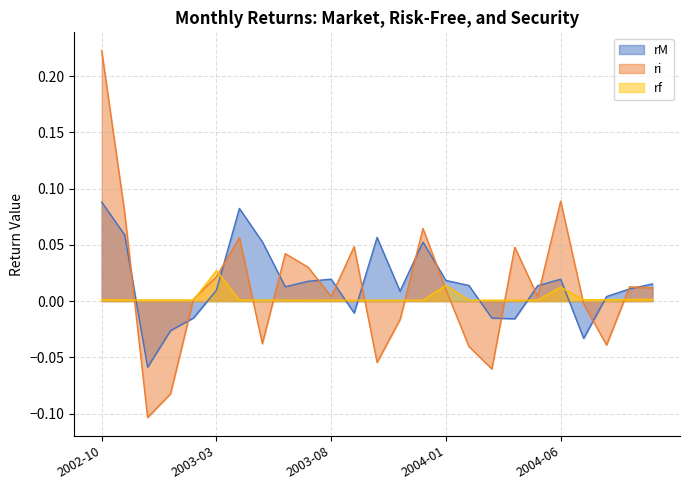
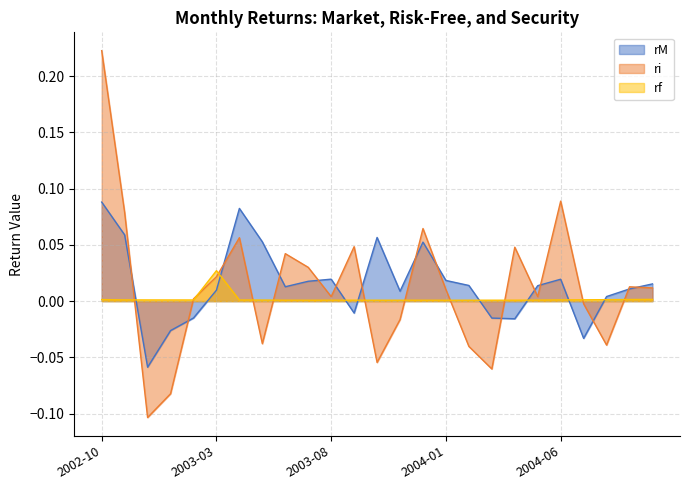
rf, 2004-01: 0.014 -> 0.001
rf, 2004-06: 0.012 -> 0.001
